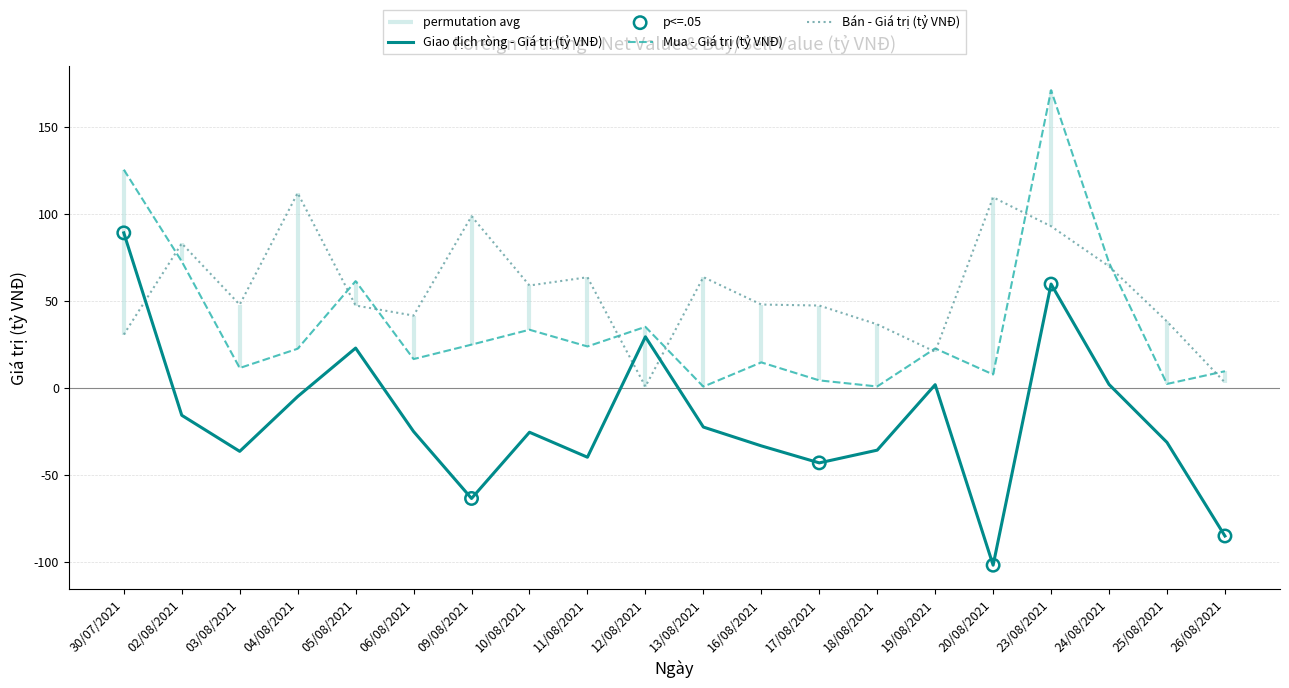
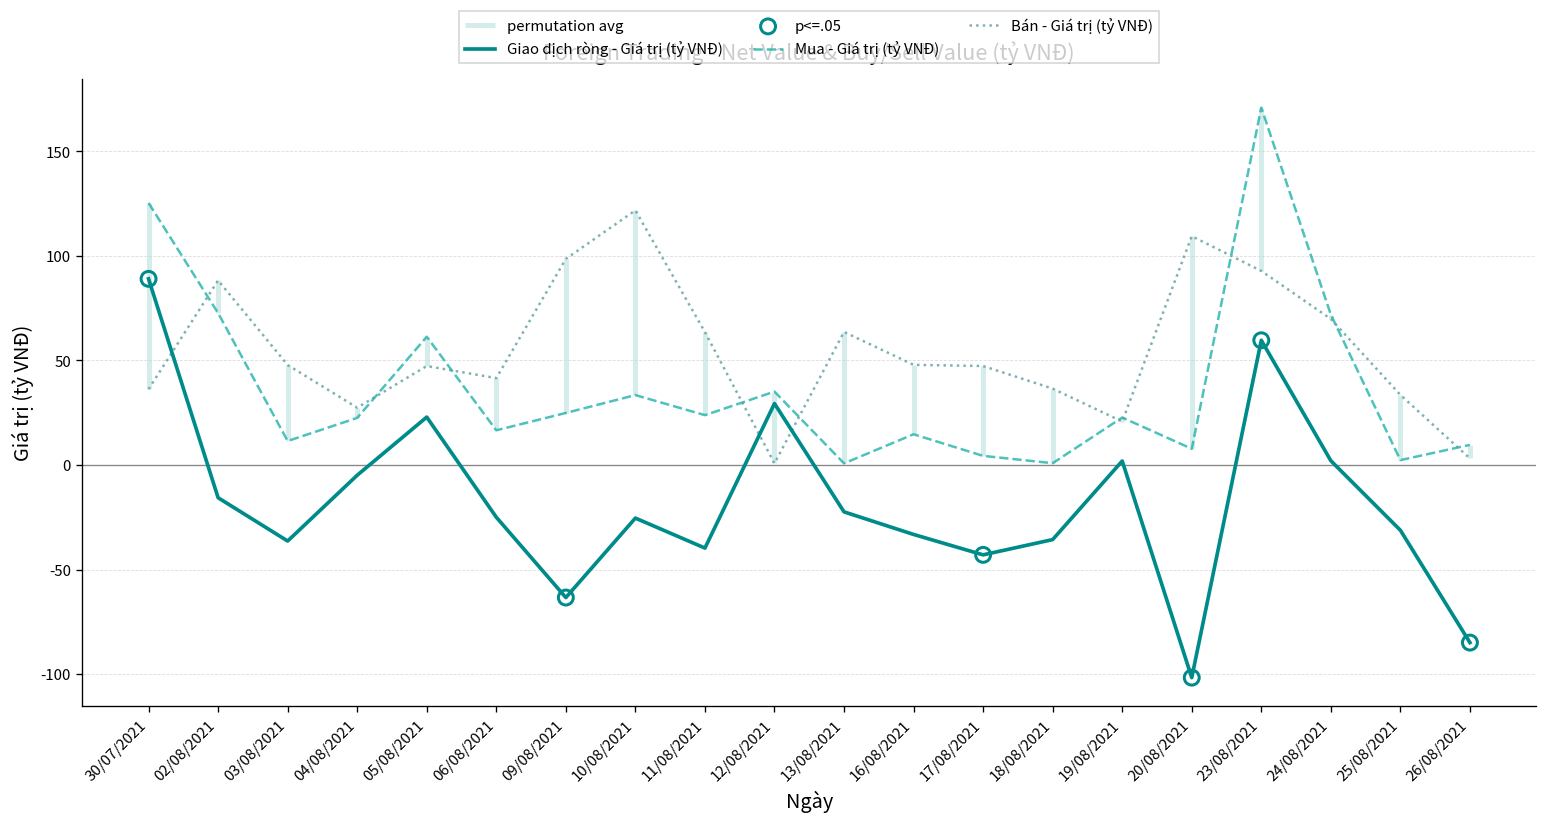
Bán - Giá trị (tỷ VNĐ), 30/07/2021: 31 -> 36
Bán - Giá trị (tỷ VNĐ), 02/08/2021: 83 -> 88
Bán - Giá trị (tỷ VNĐ), 04/08/2021: 112 -> 27
Bán - Giá trị (tỷ VNĐ), 10/08/2021: 59 -> 122
Bán - Giá trị (tỷ VNĐ), 25/08/2021: 38 -> 34
